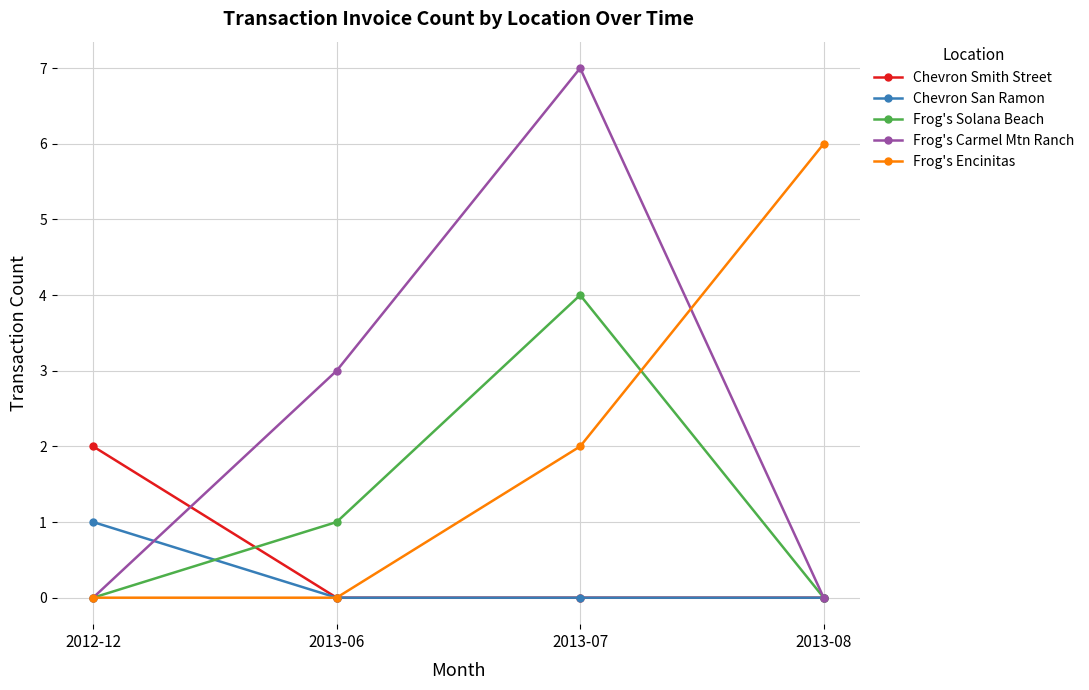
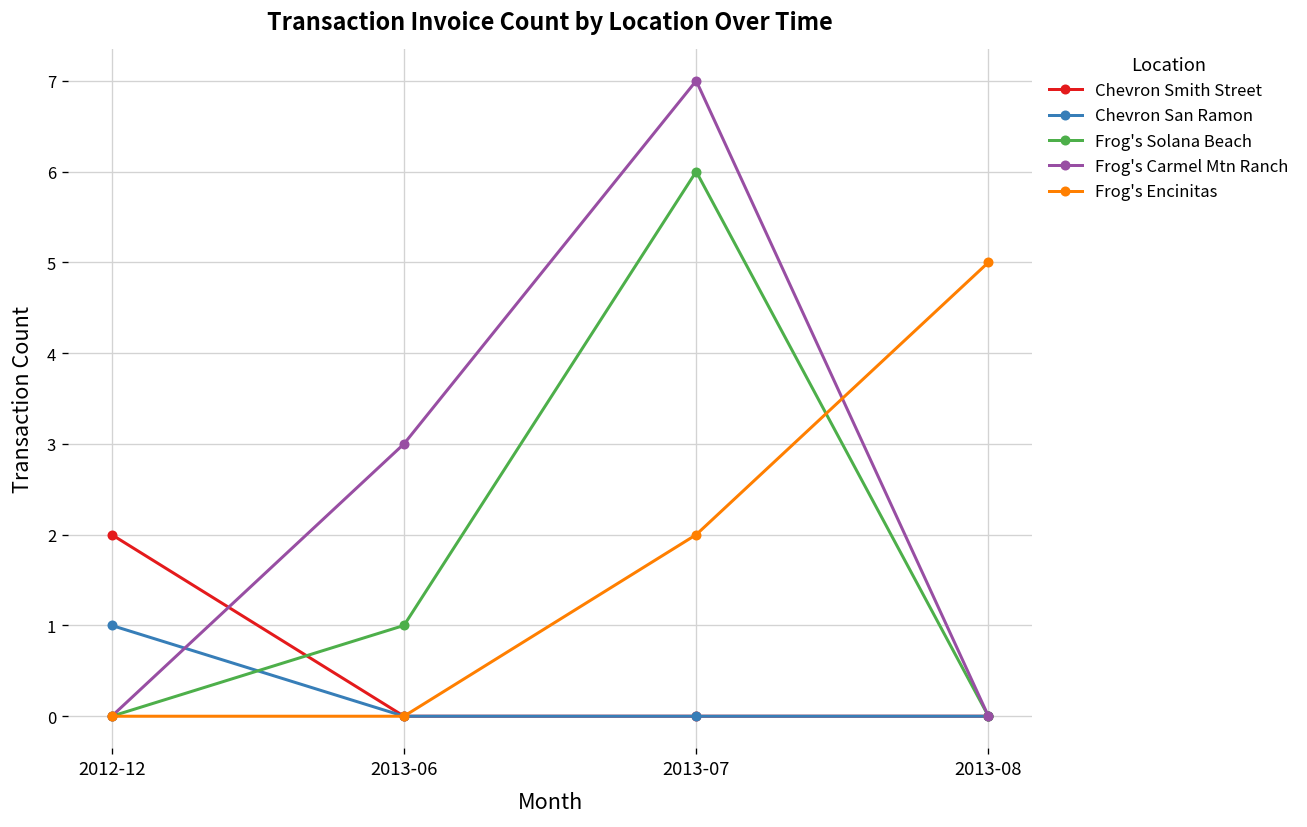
Frog's Solana Beach, 2013-07: 4 -> 6
Frog's Encinitas, 2013-08: 6 -> 5
